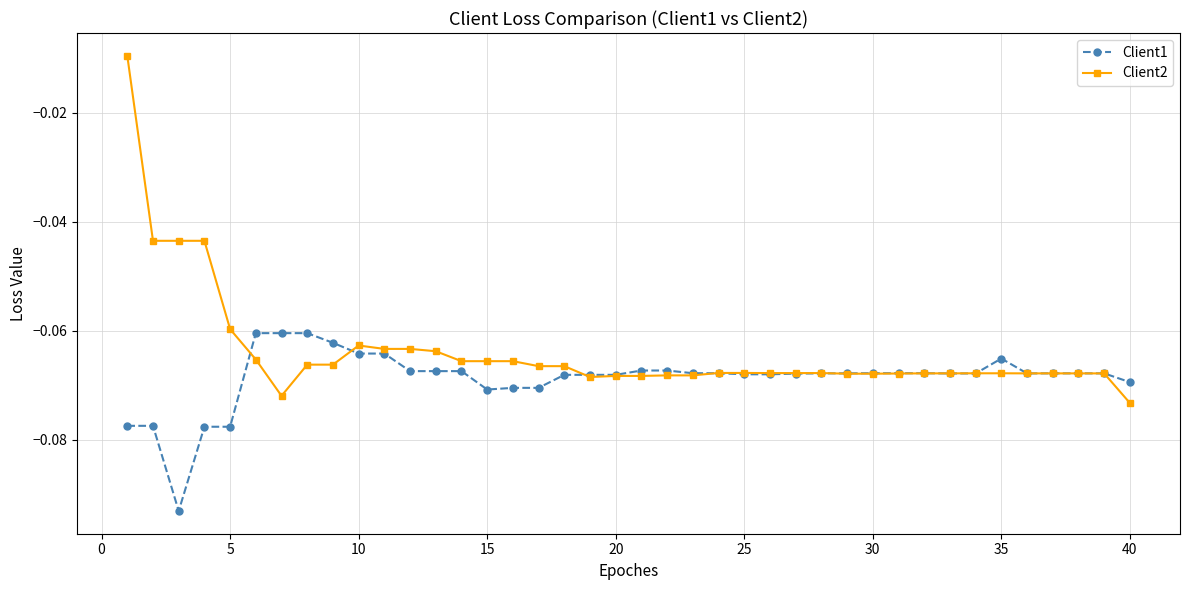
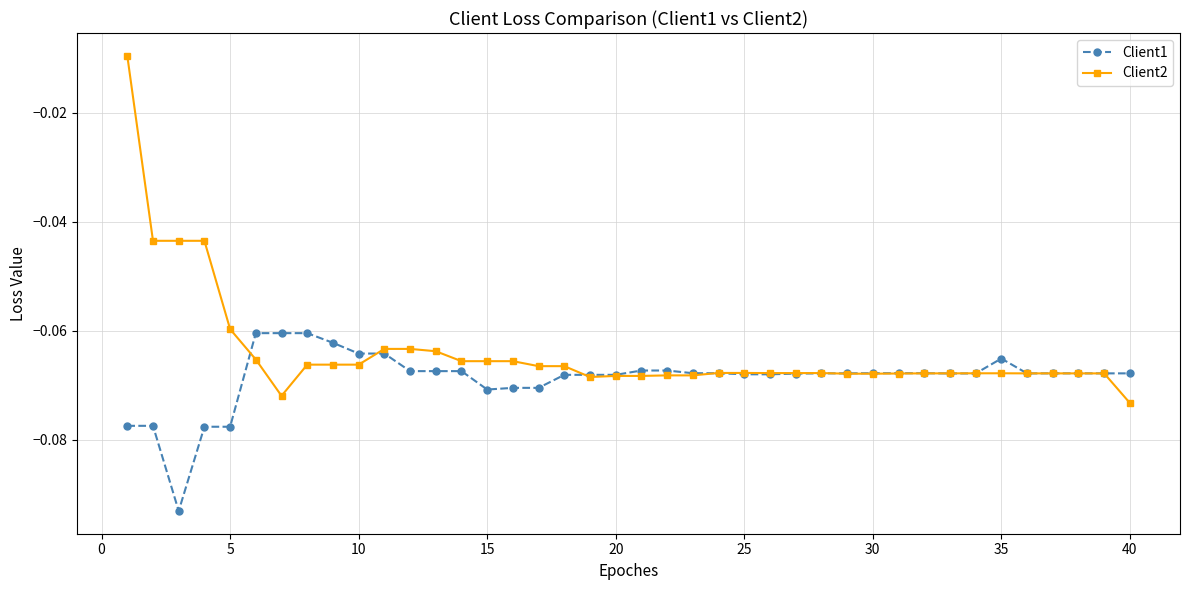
Client2, 10: -0.063 -> -0.066
Client1, 40: -0.069 -> -0.068
